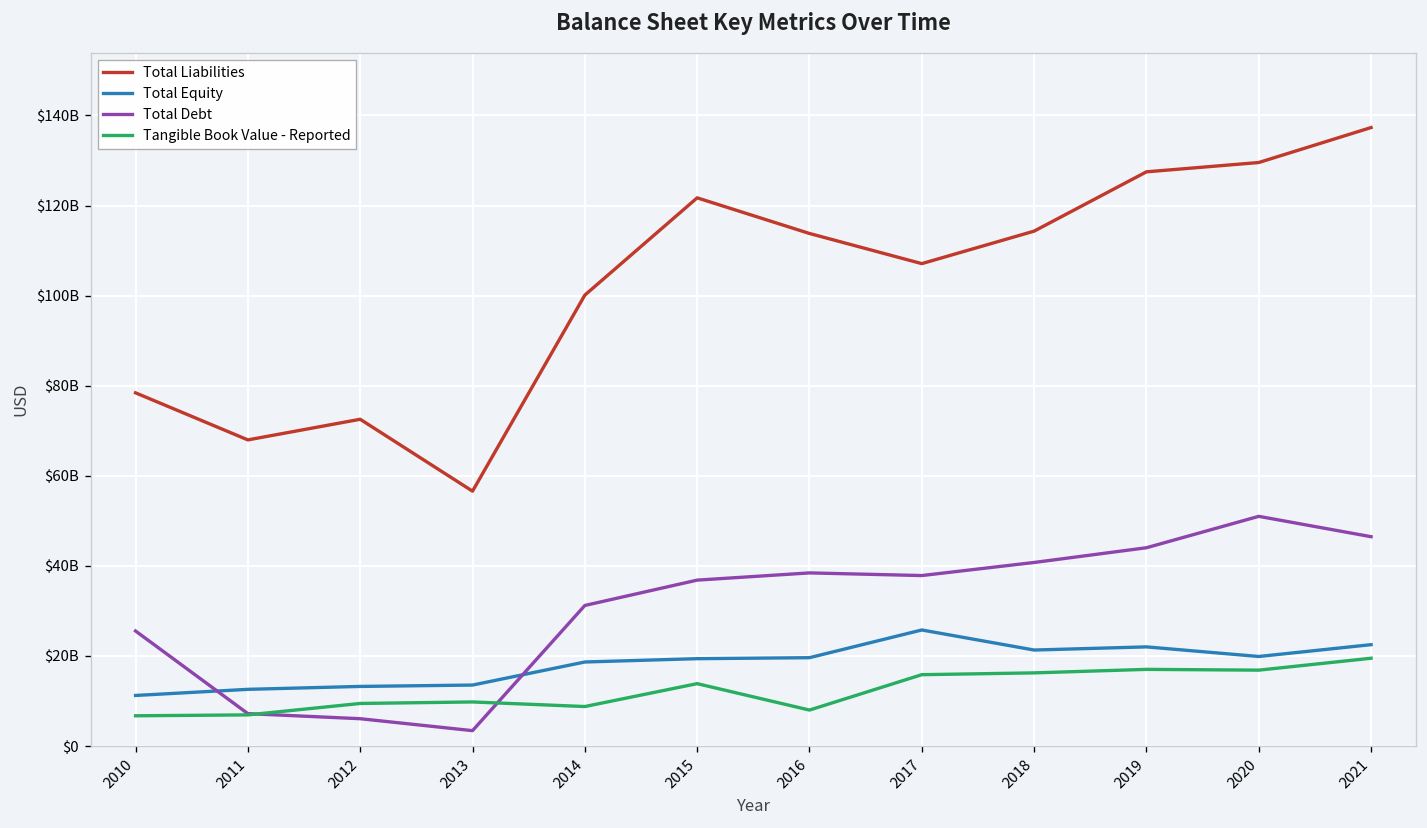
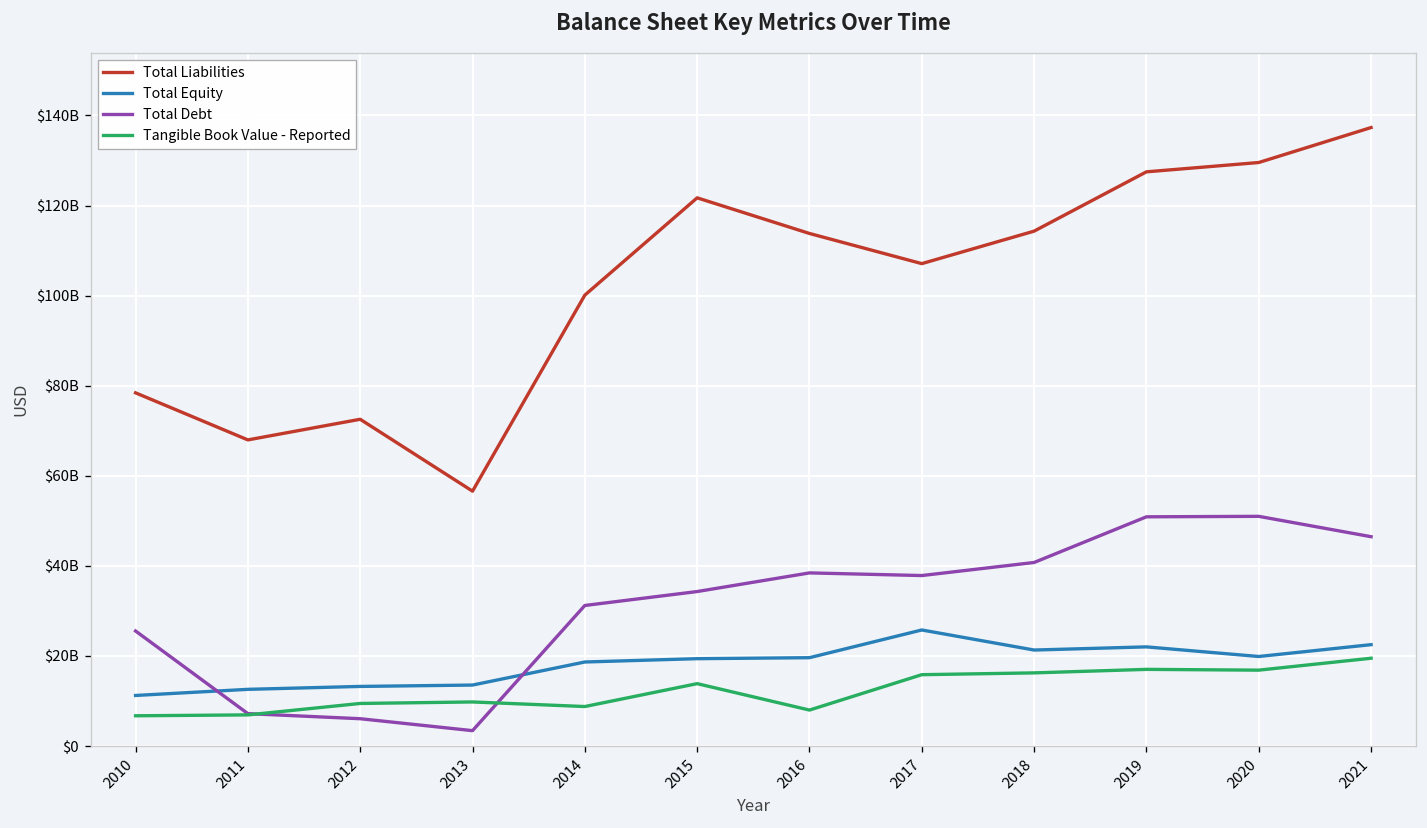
Total Debt, 2015: $37000000000 -> $34000000000
Total Debt, 2019: $44000000000 -> $51000000000
